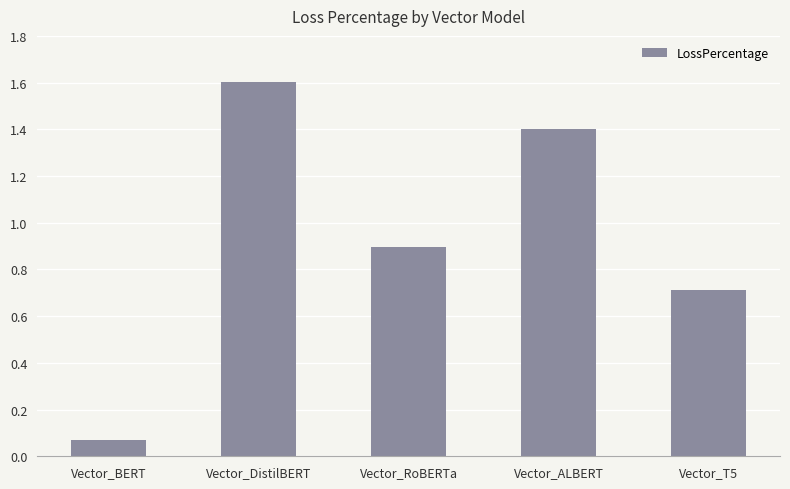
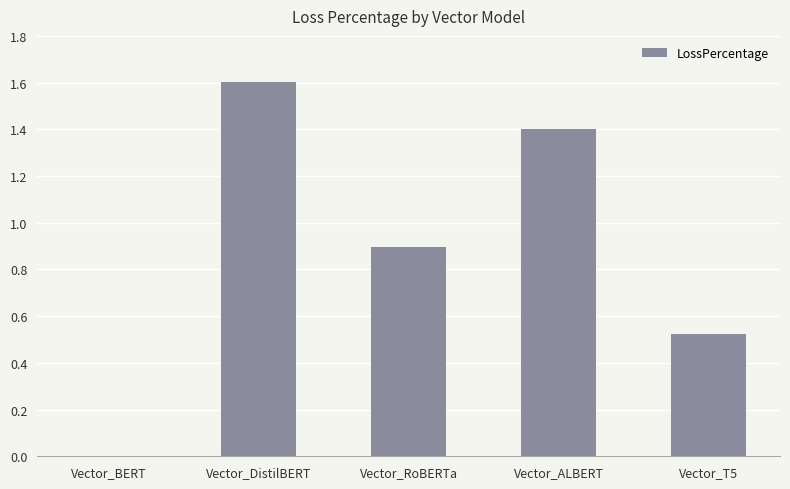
Vector_BERT: 0.07 -> 0.00
Vector_T5: 0.71 -> 0.52
